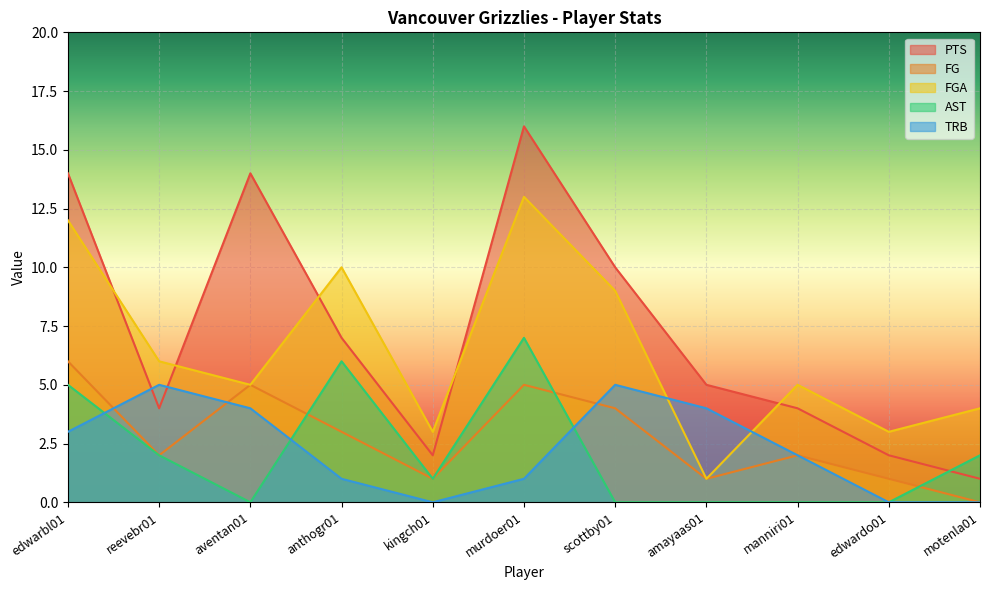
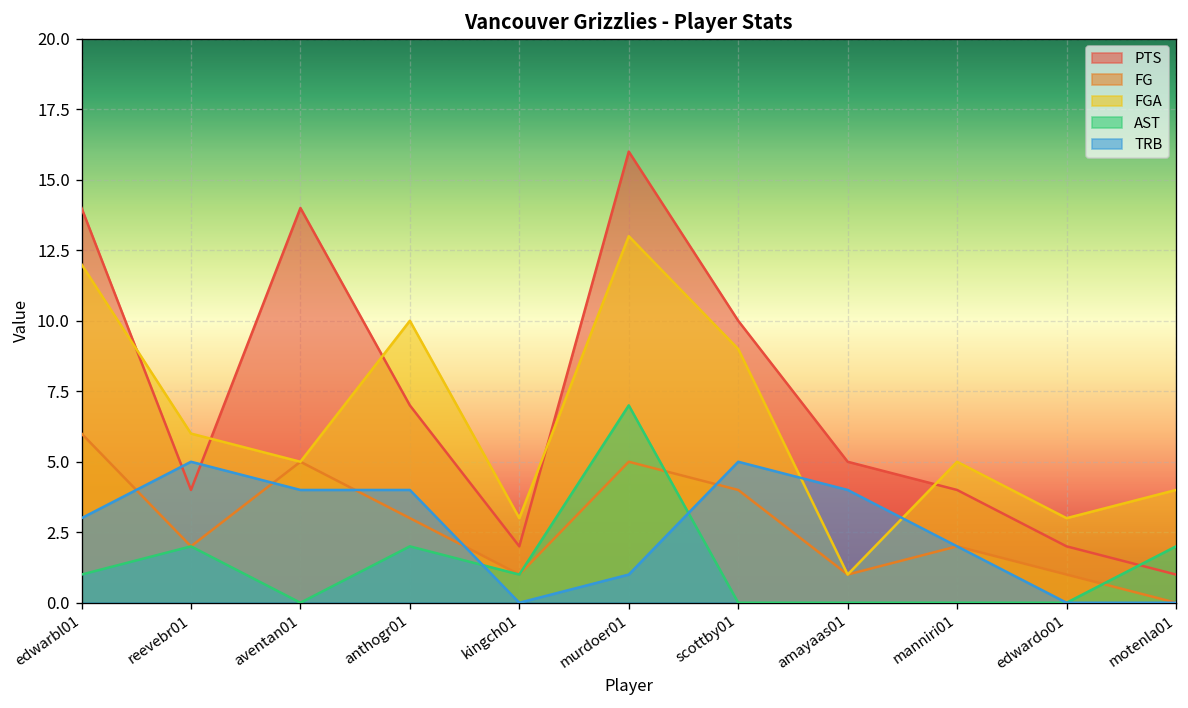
AST, edwarbl01: 5 -> 1
AST, anthogr01: 6 -> 2
TRB, anthogr01: 1 -> 4
